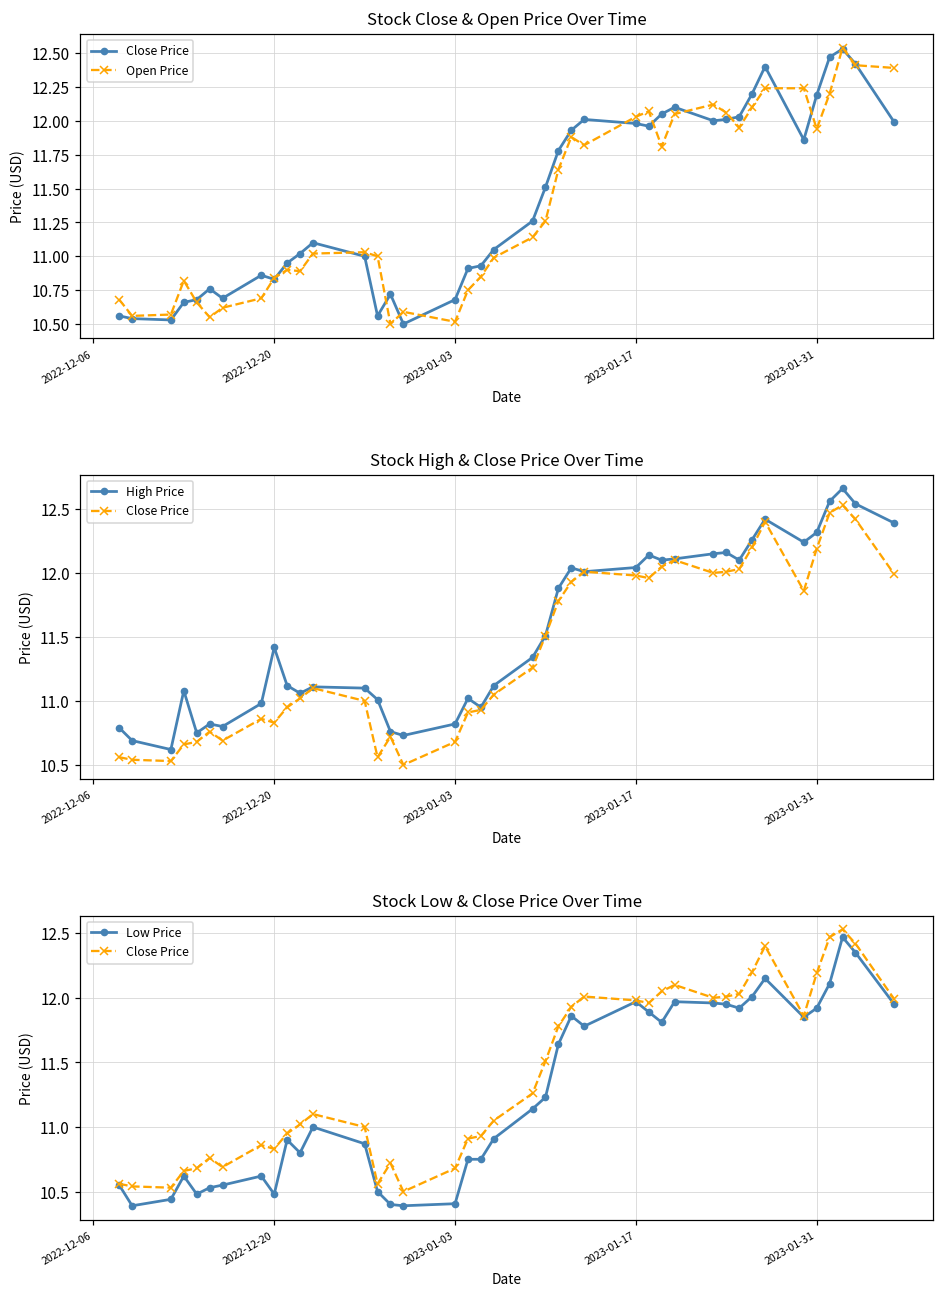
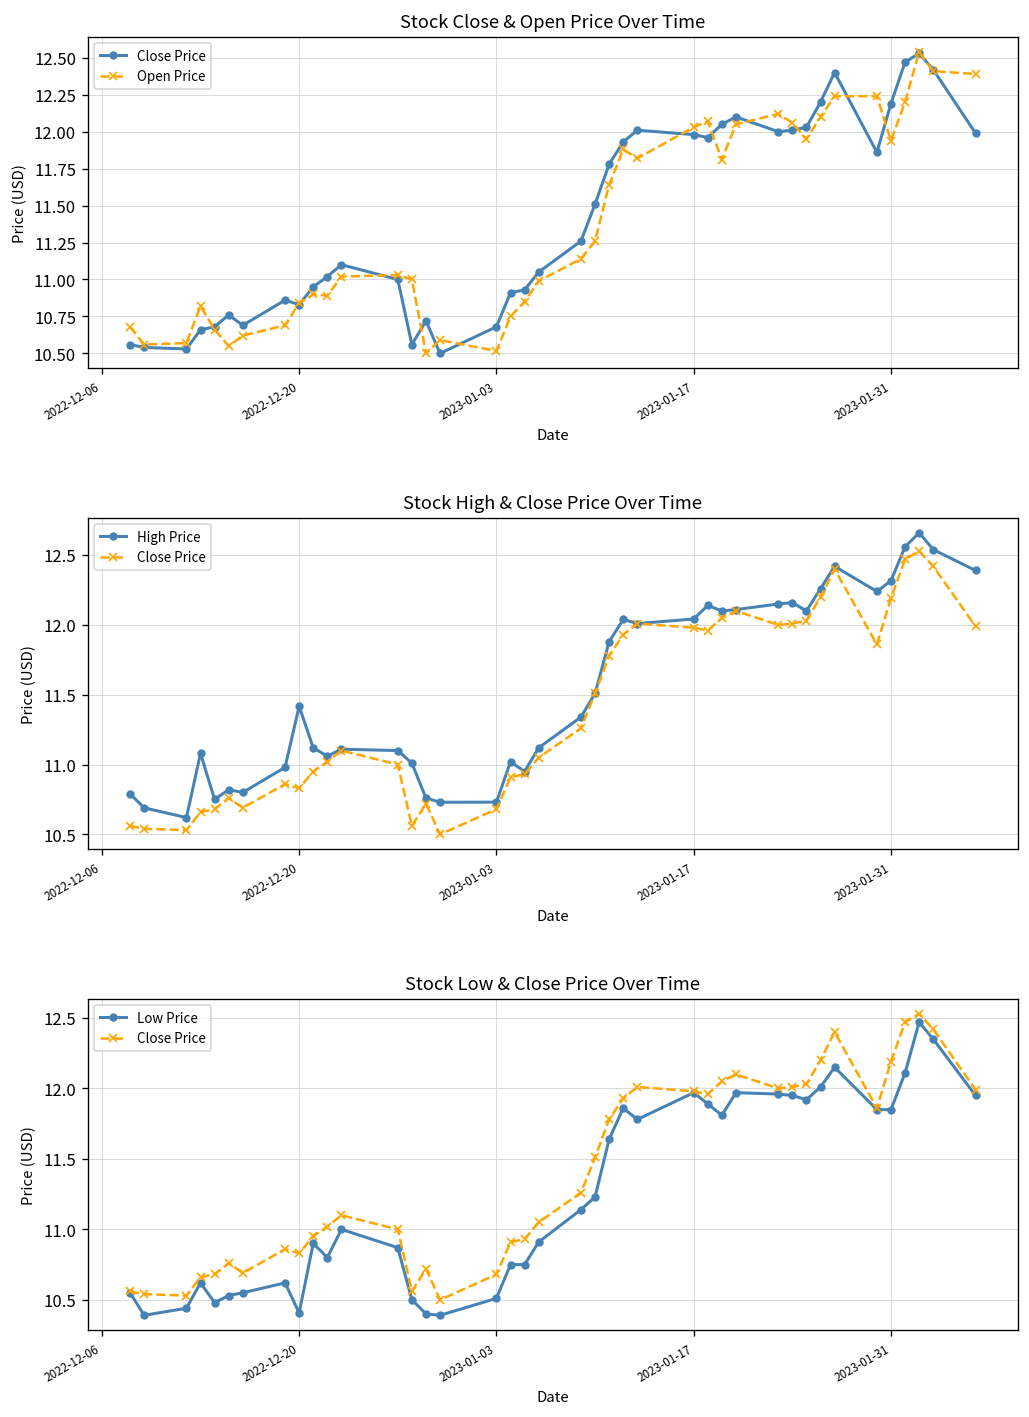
Stock High & Close Price Over Time, High Price, 2023-01-03: 10.82 -> 10.73
Stock Low & Close Price Over Time, Low Price, 2022-12-20: 10.48 -> 10.41
Stock Low & Close Price Over Time, Low Price, 2023-01-03: 10.41 -> 10.51
Stock Low & Close Price Over Time, Low Price, 2023-01-31: 11.92 -> 11.85
